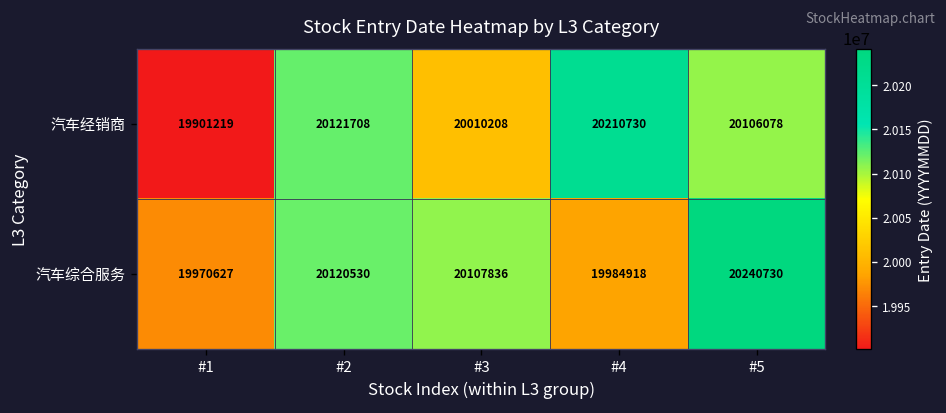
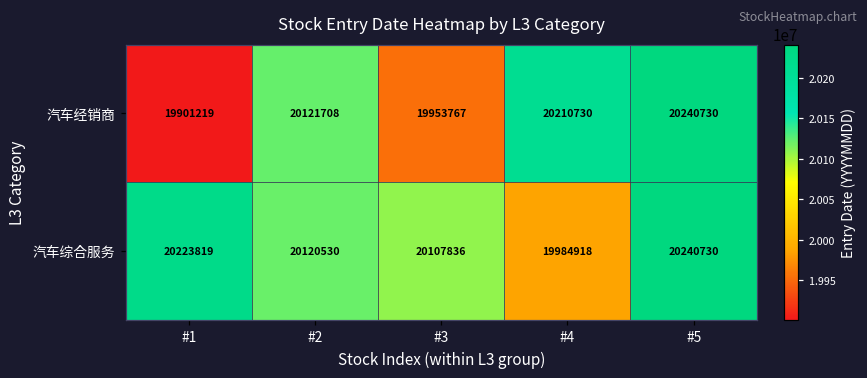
汽车经销商, #3: 20010208 -> 19953767
汽车经销商, #5: 20106078 -> 20240730
汽车综合服务, #1: 19970627 -> 20223819
